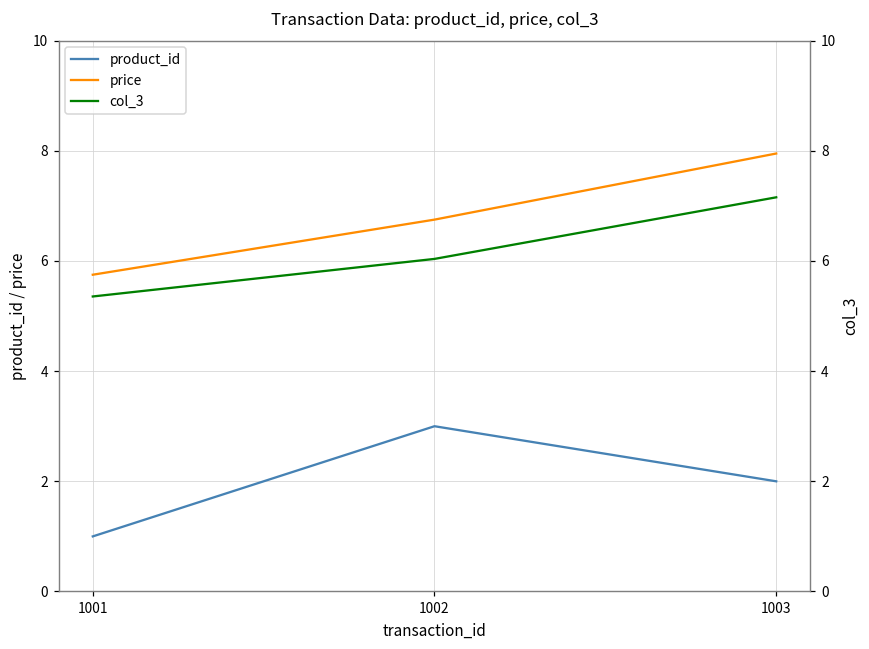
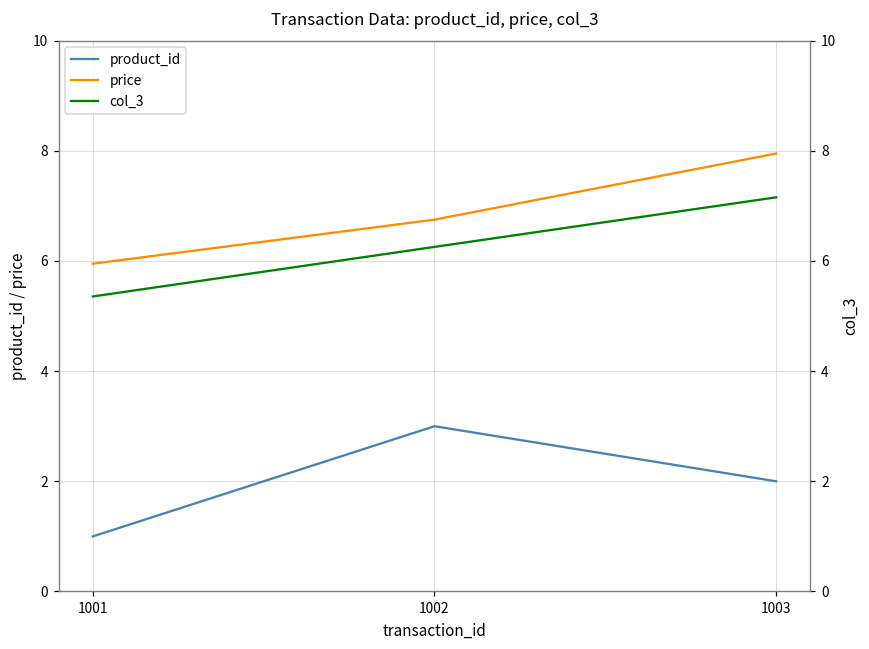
price, 1001: 5.8 -> 6.0
col_3, 1002: 6.0 -> 6.3
